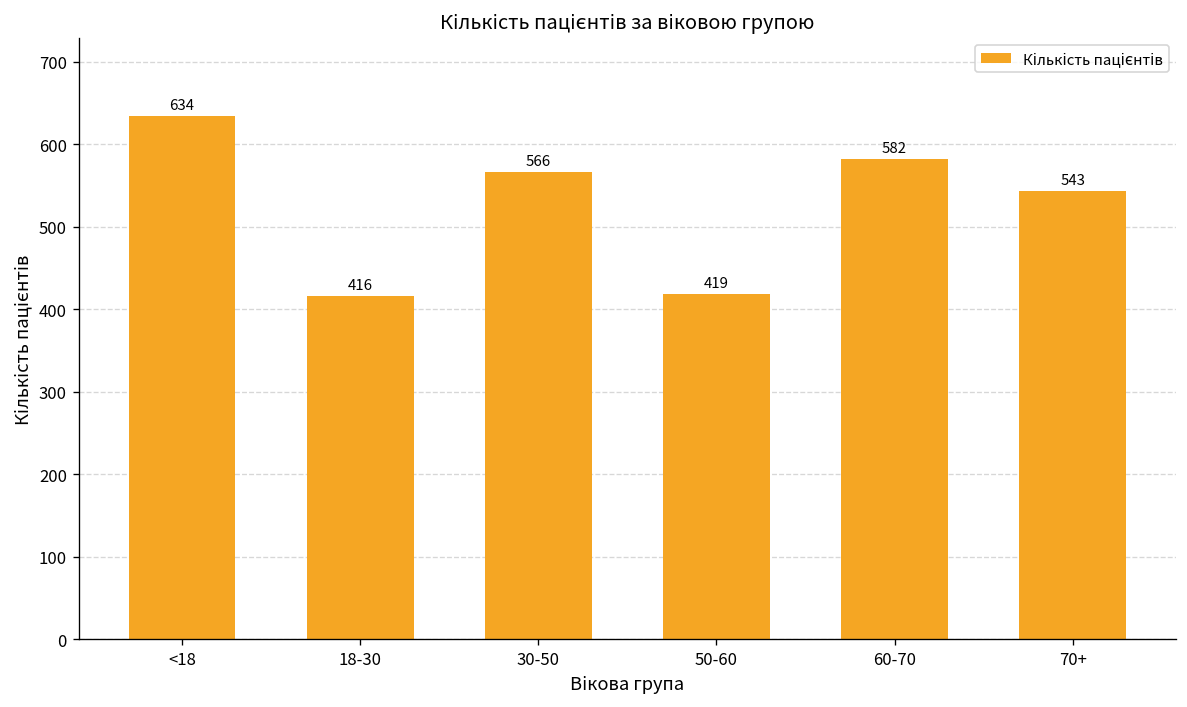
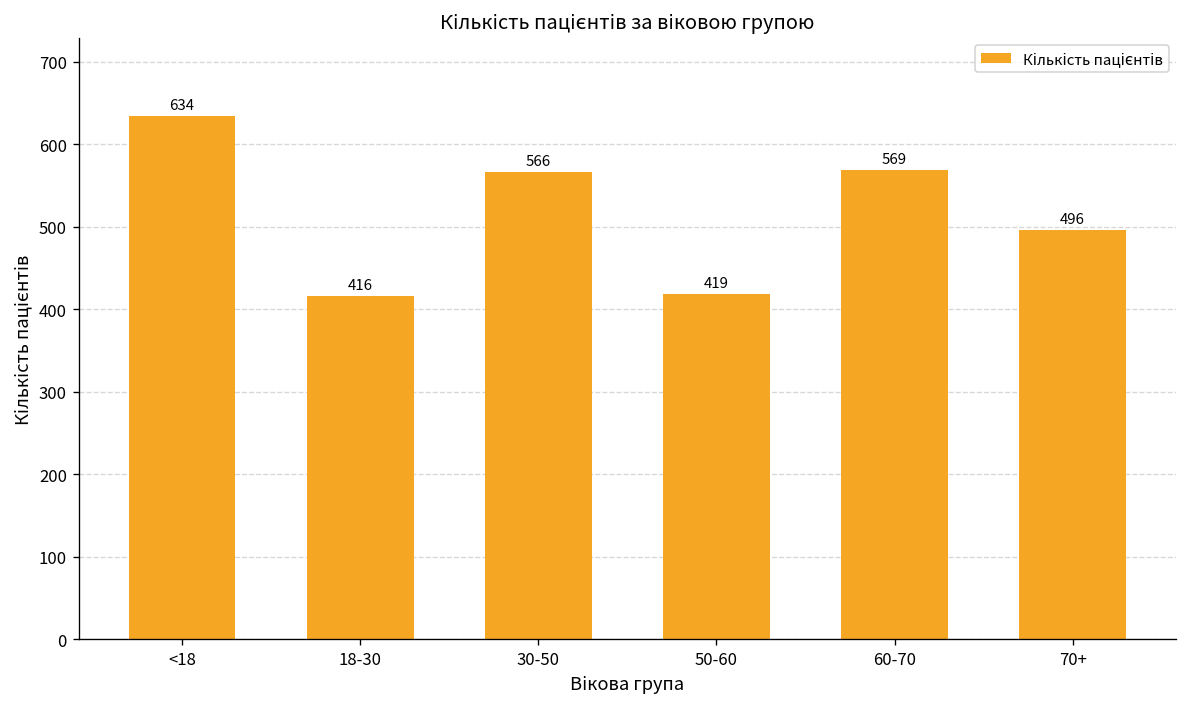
60-70: 582 -> 569
70+: 543 -> 496
